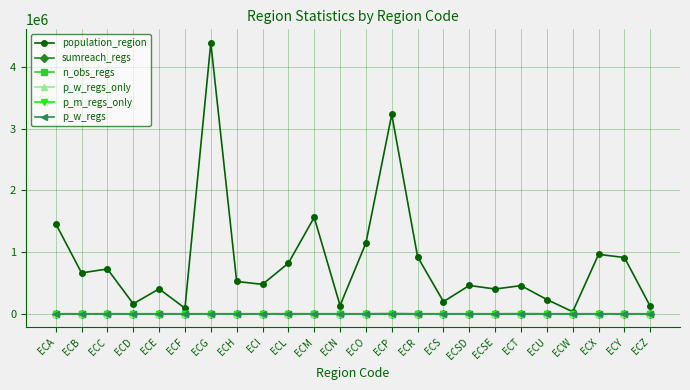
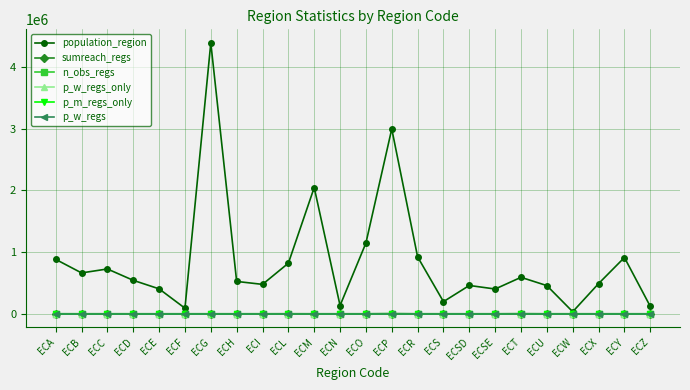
population_region, ECA: 1500000 -> 900000
population_region, ECD: 200000 -> 500000
population_region, ECM: 1600000 -> 2000000
population_region, ECP: 3200000 -> 3000000
population_region, ECT: 500000 -> 600000
population_region, ECU: 200000 -> 500000
population_region, ECX: 1000000 -> 500000
